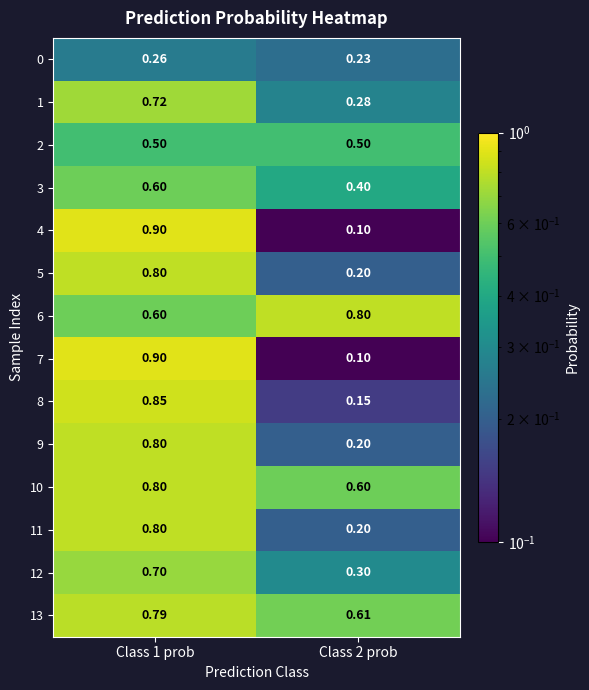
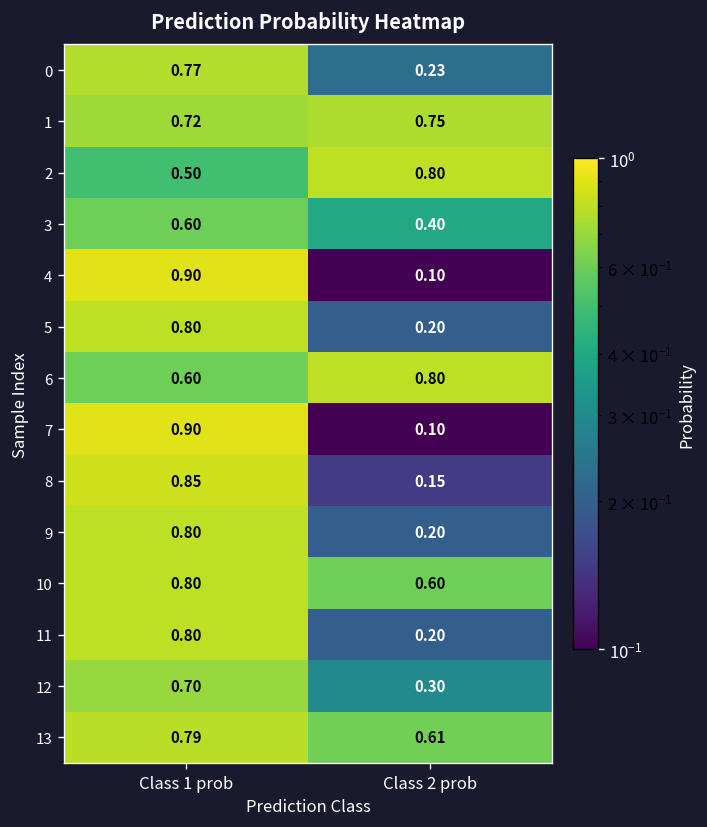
0, Class 1 prob: 0.26 -> 0.77
1, Class 2 prob: 0.28 -> 0.75
2, Class 2 prob: 0.50 -> 0.80
